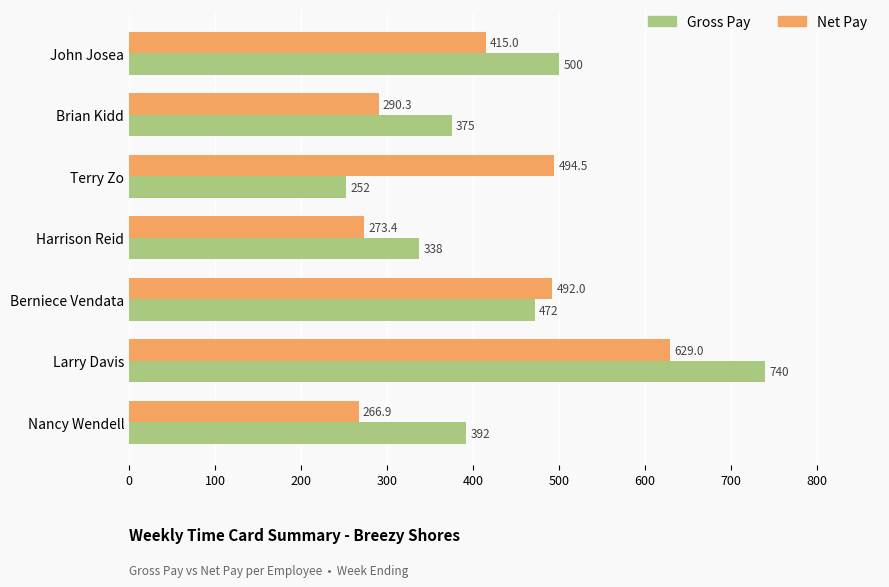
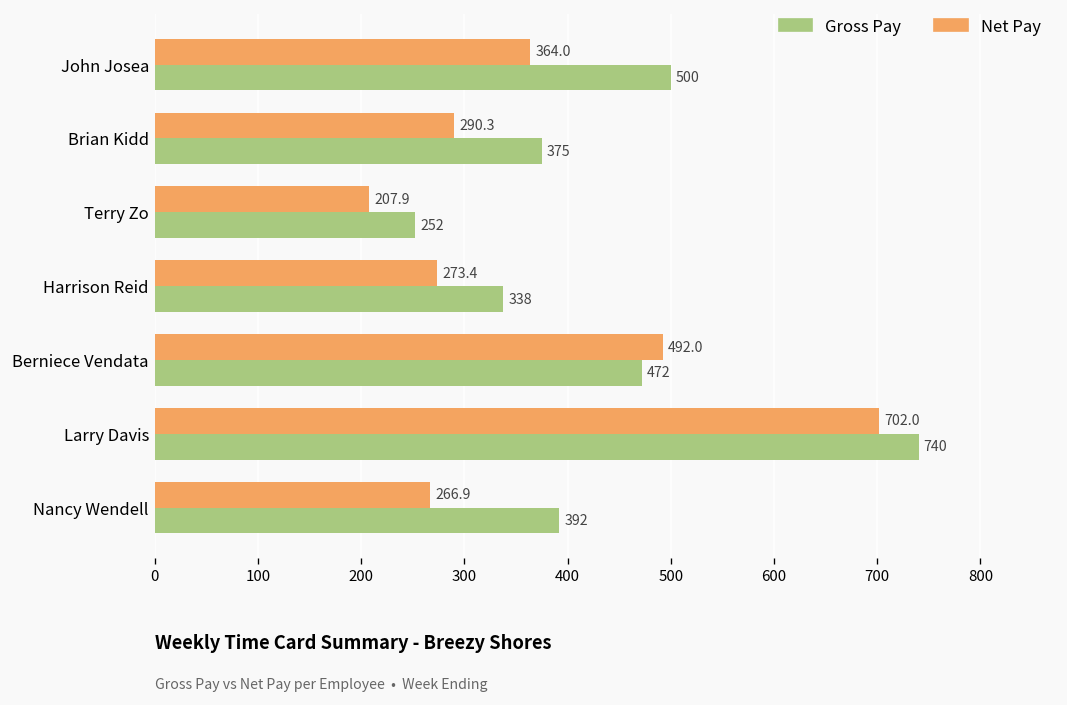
Net Pay, John Josea: 415.0 -> 364.0
Net Pay, Terry Zo: 494.5 -> 207.9
Net Pay, Larry Davis: 629.0 -> 702.0
